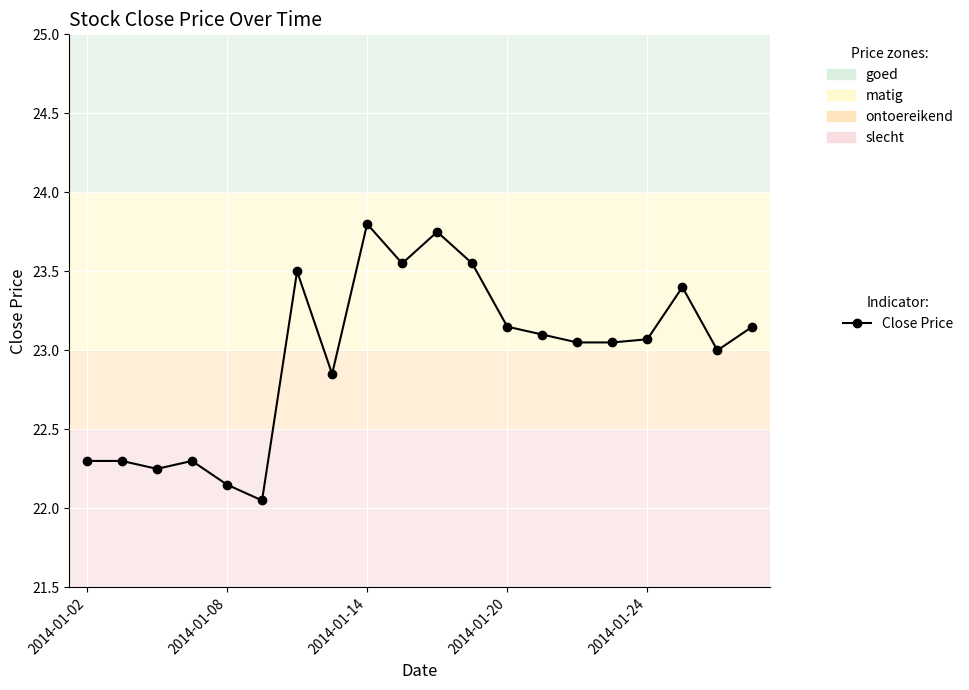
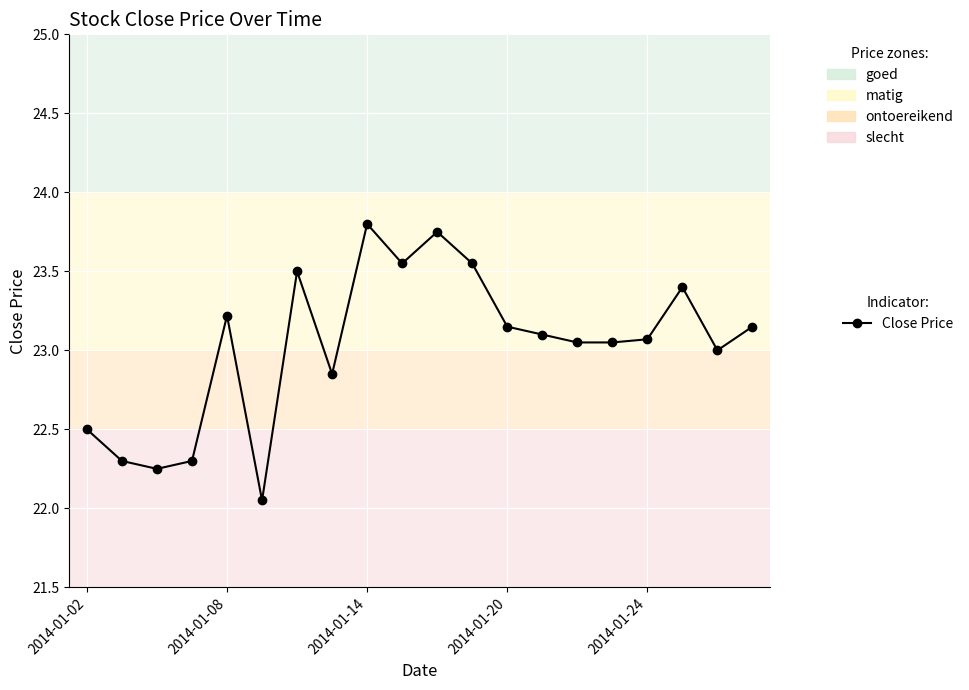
2014-01-02: 22.3 -> 22.5
2014-01-08: 22.15 -> 23.22
